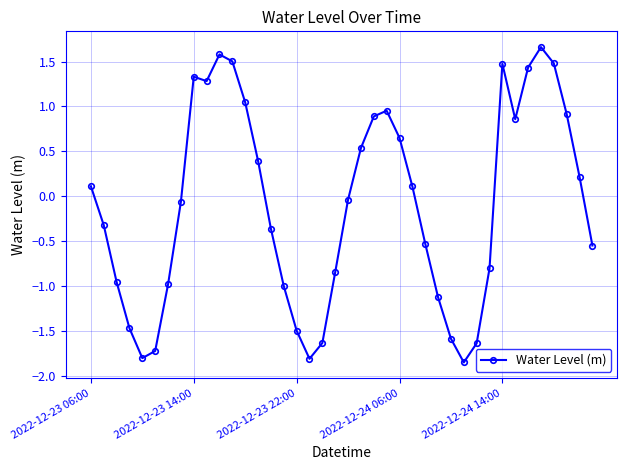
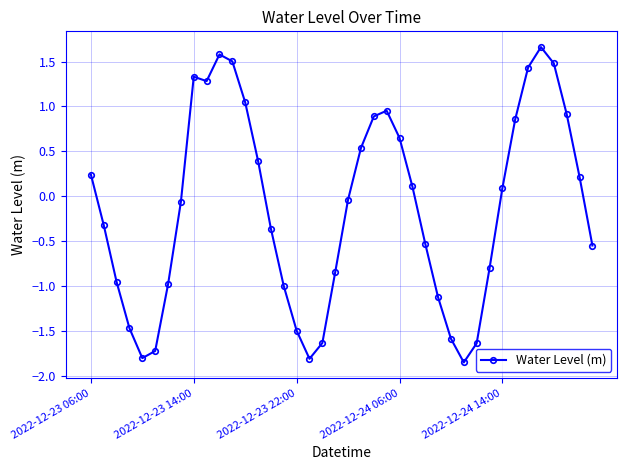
2022-12-23 06:00: 0.1 -> 0.2
2022-12-24 14:00: 1.5 -> 0.1
